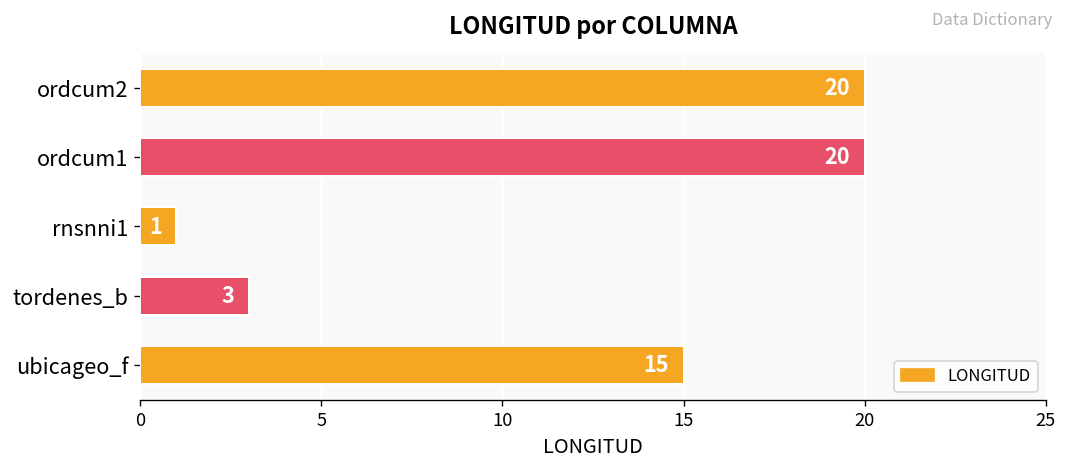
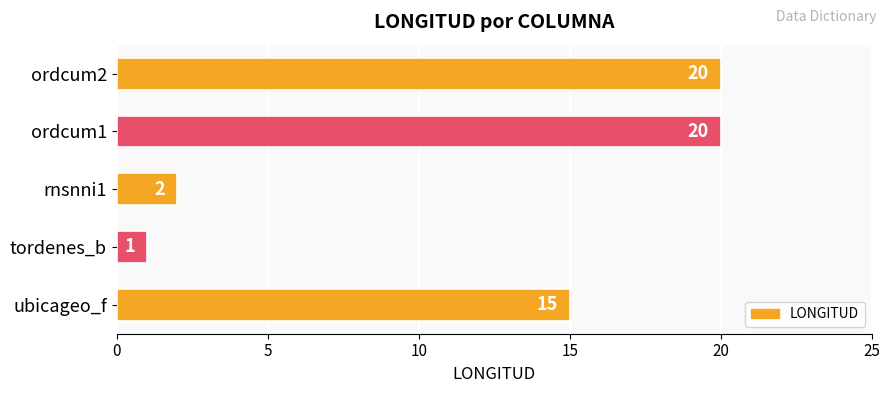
rnsnni1: 1 -> 2
tordenes_b: 3 -> 1
